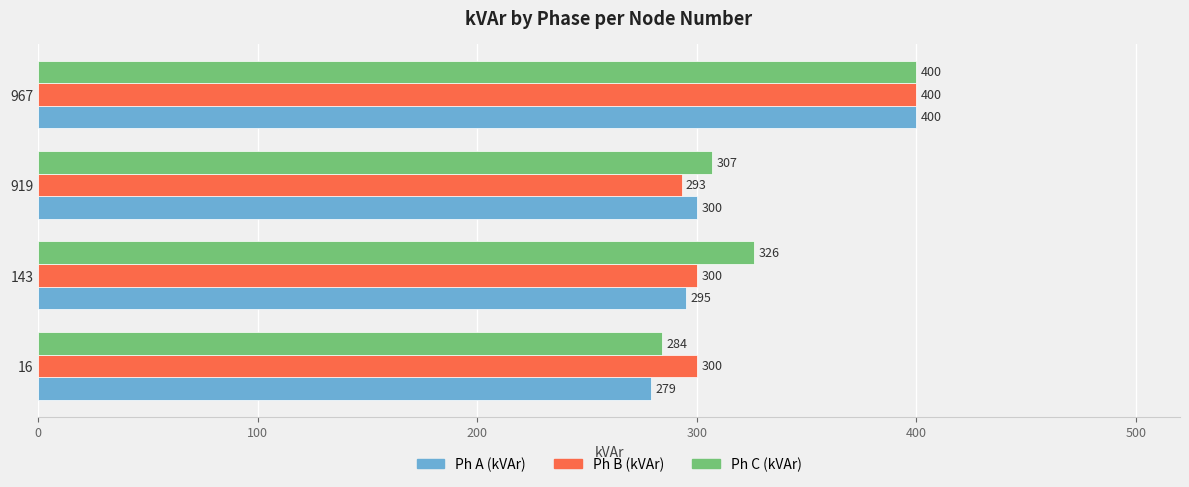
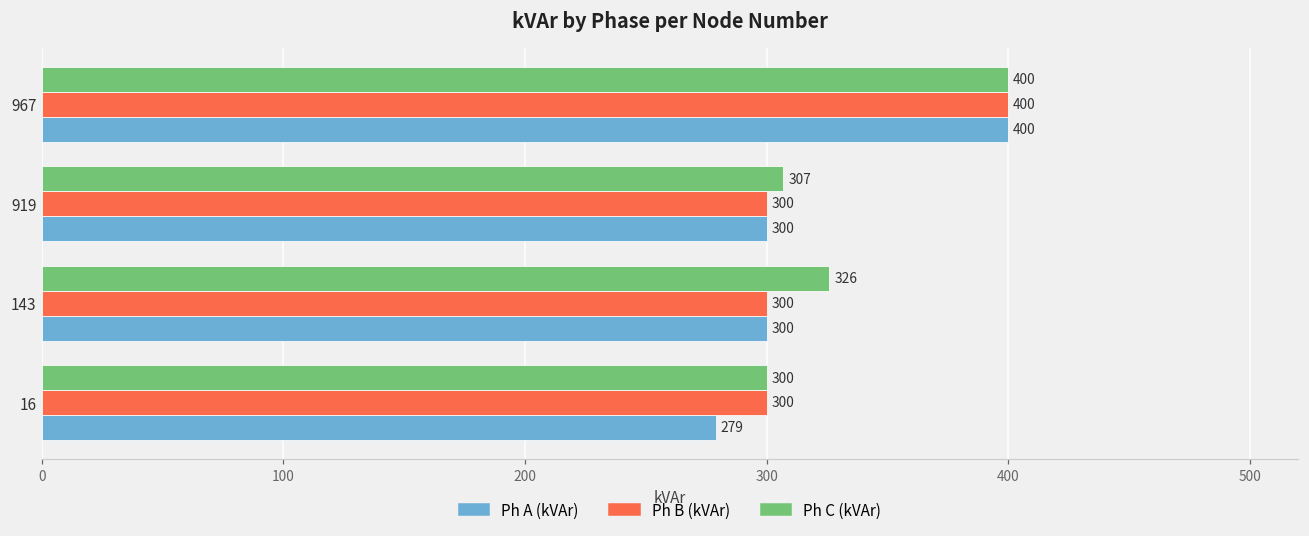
Ph B (kVAr), 919: 293 -> 300
Ph A (kVAr), 143: 295 -> 300
Ph C (kVAr), 16: 284 -> 300
